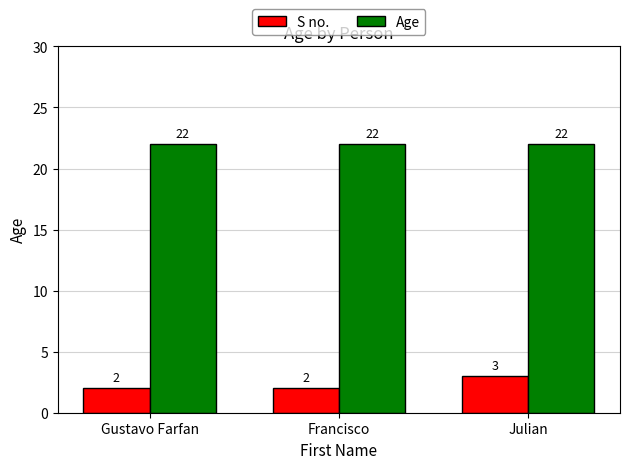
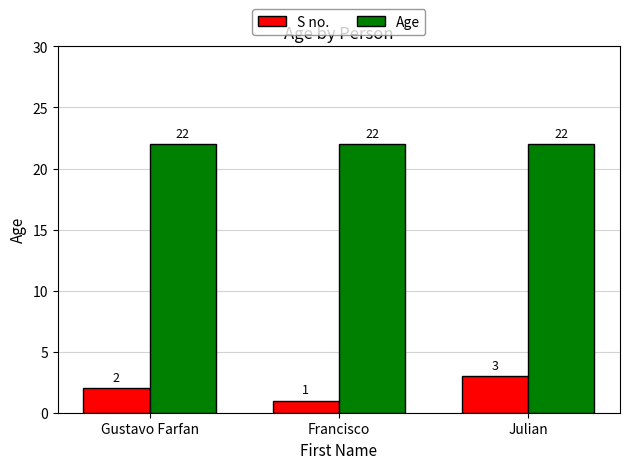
S no., Francisco: 2 -> 1
